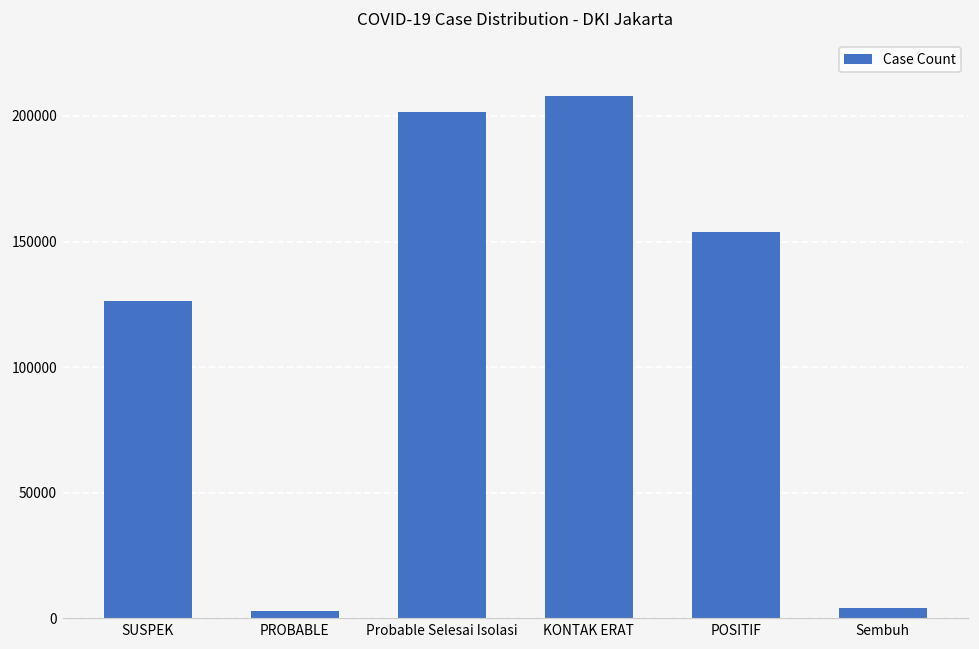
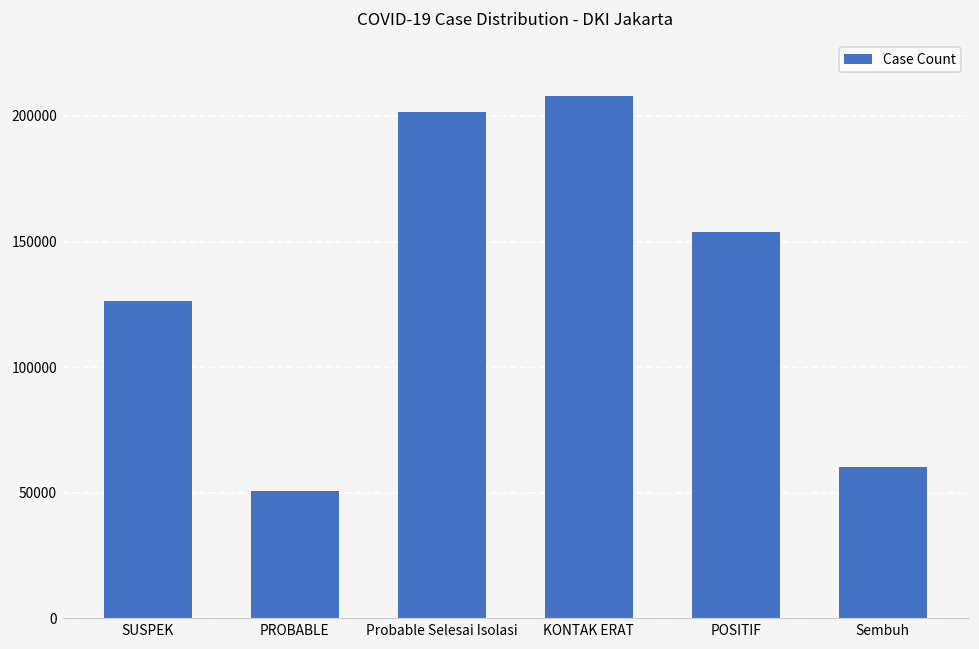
PROBABLE: 3000 -> 51000
Sembuh: 4000 -> 60000
